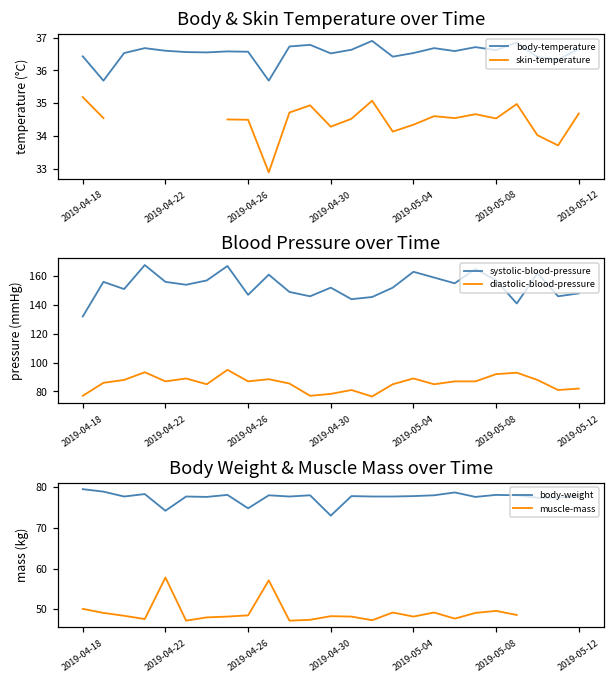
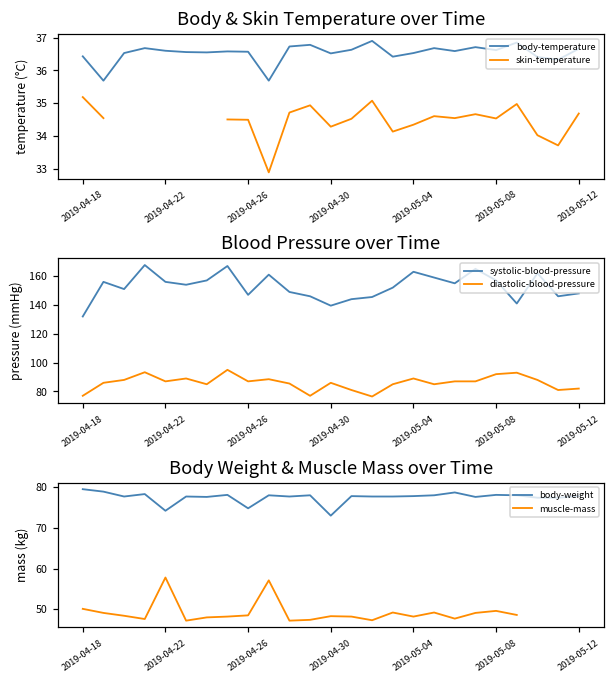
Blood Pressure over Time, systolic-blood-pressure, 2019-04-30: 152 -> 140
Blood Pressure over Time, diastolic-blood-pressure, 2019-04-30: 78 -> 86
